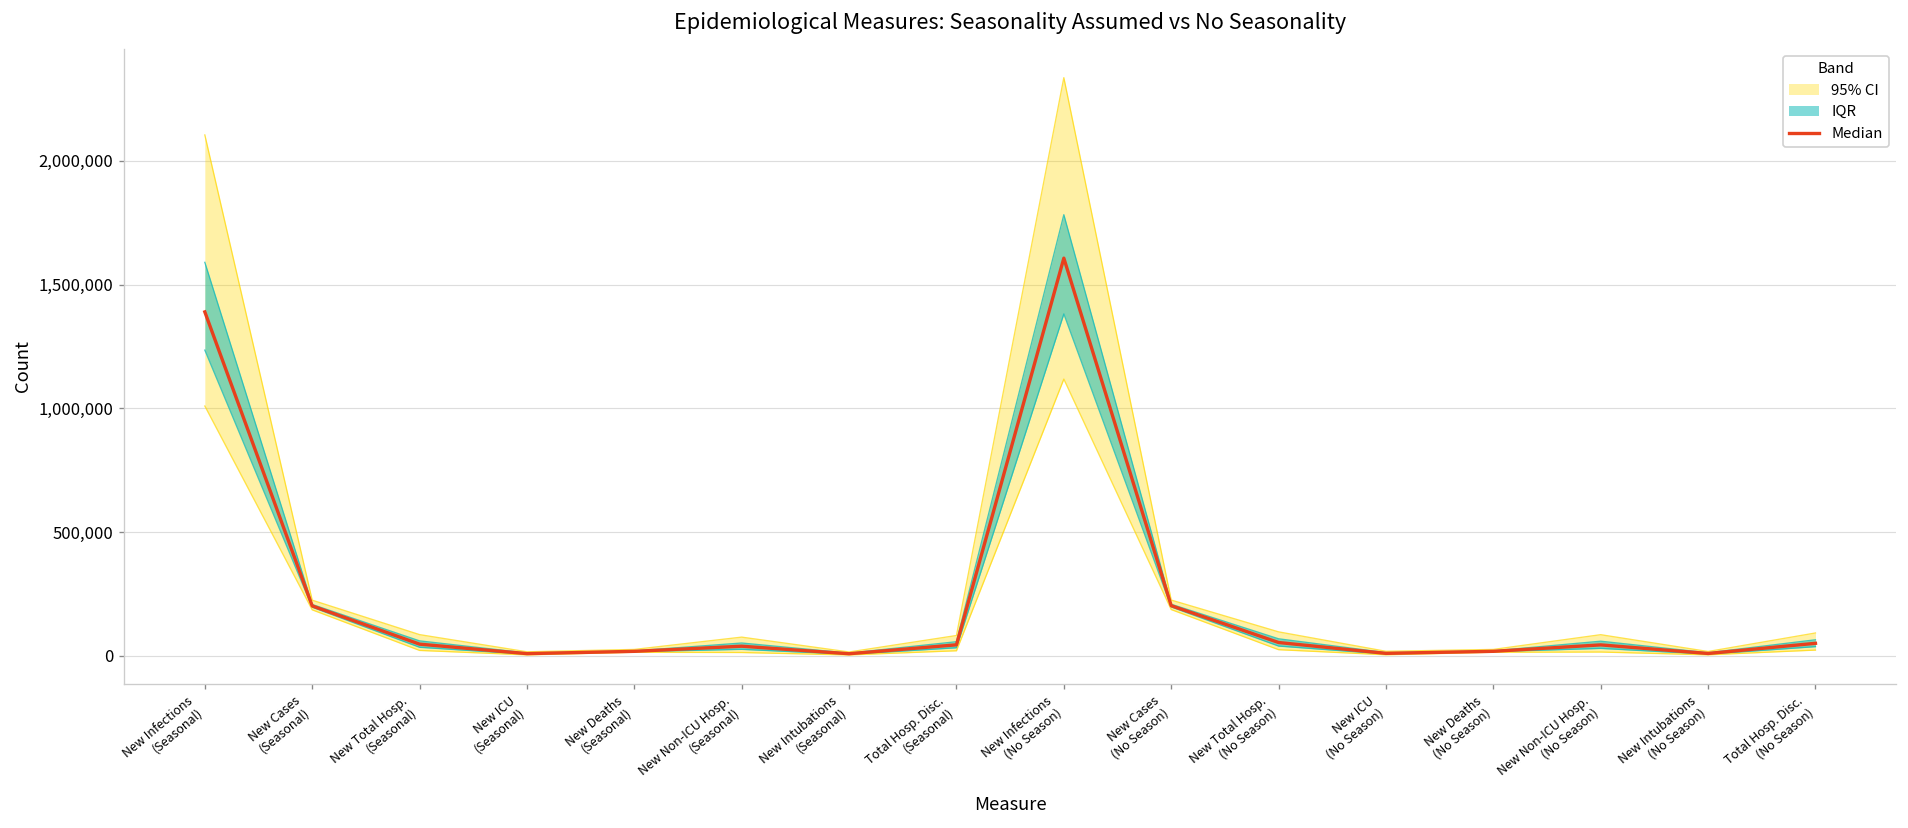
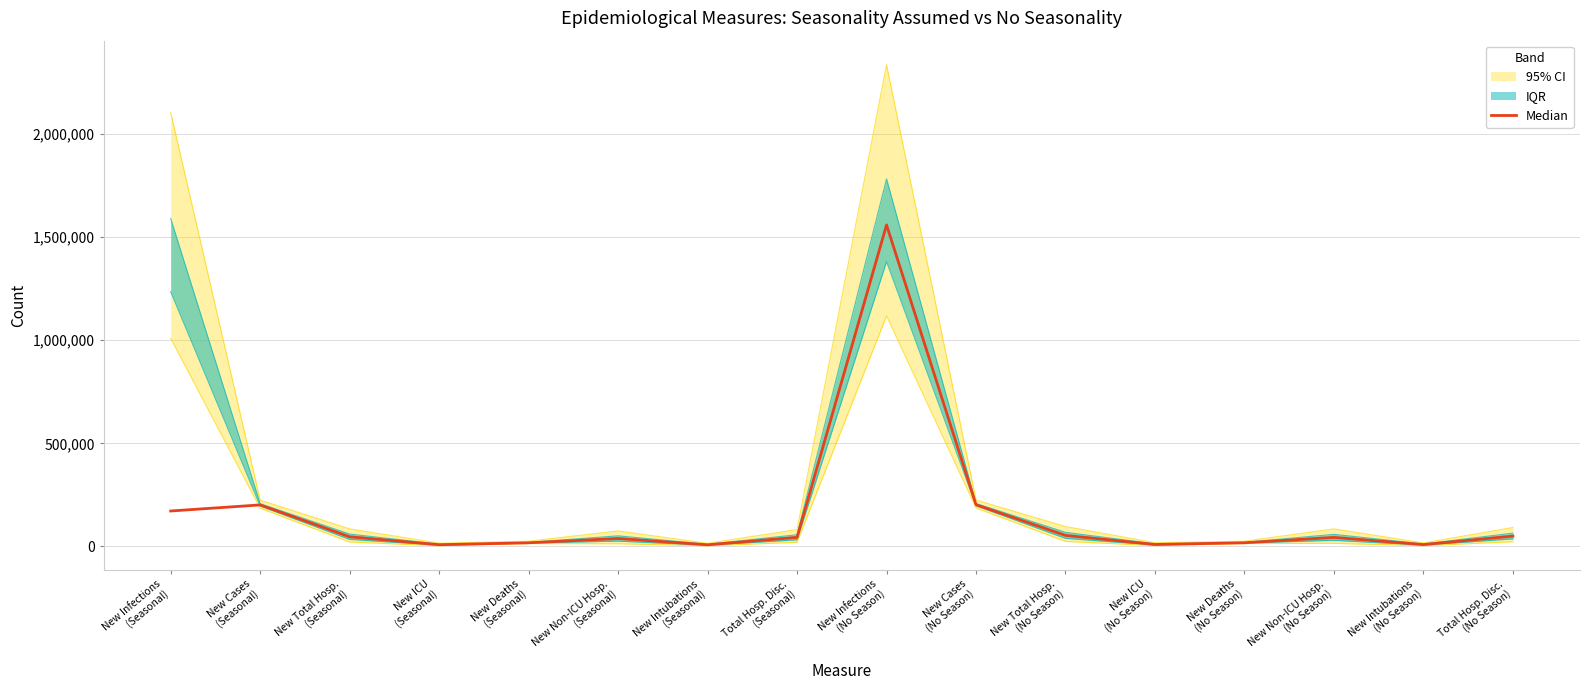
Median, New Infections (Seasonal): 1,390,000 -> 170,000
Median, New Infections (No Season): 1,610,000 -> 1,560,000
